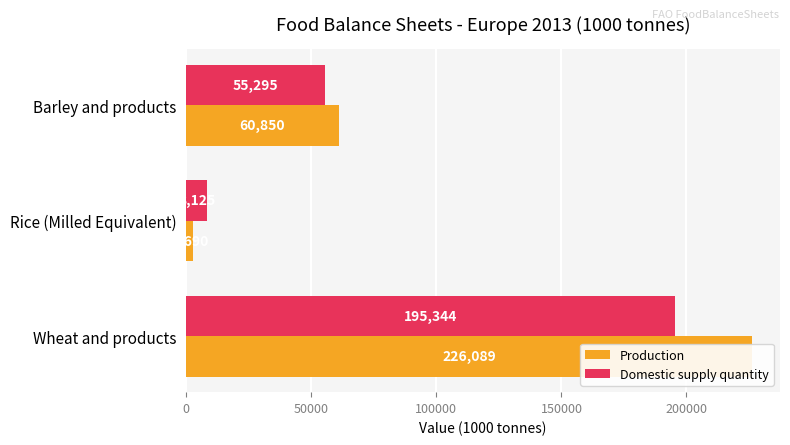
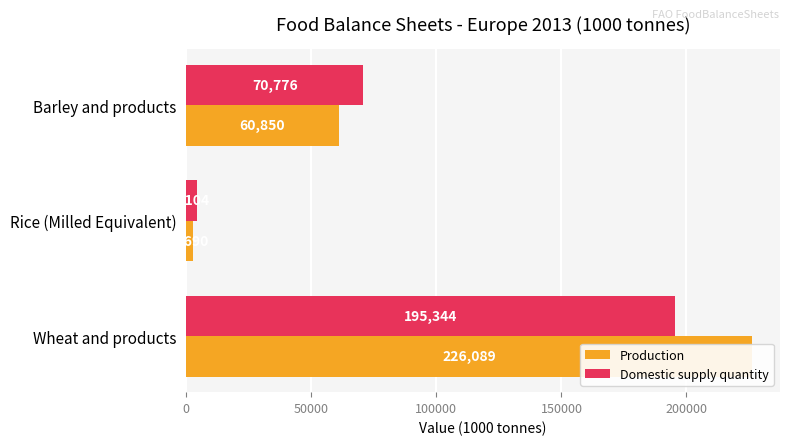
Domestic supply quantity, Barley and products: 55,295 -> 70,776
Domestic supply quantity, Rice (Milled Equivalent): 8000 -> 4000
